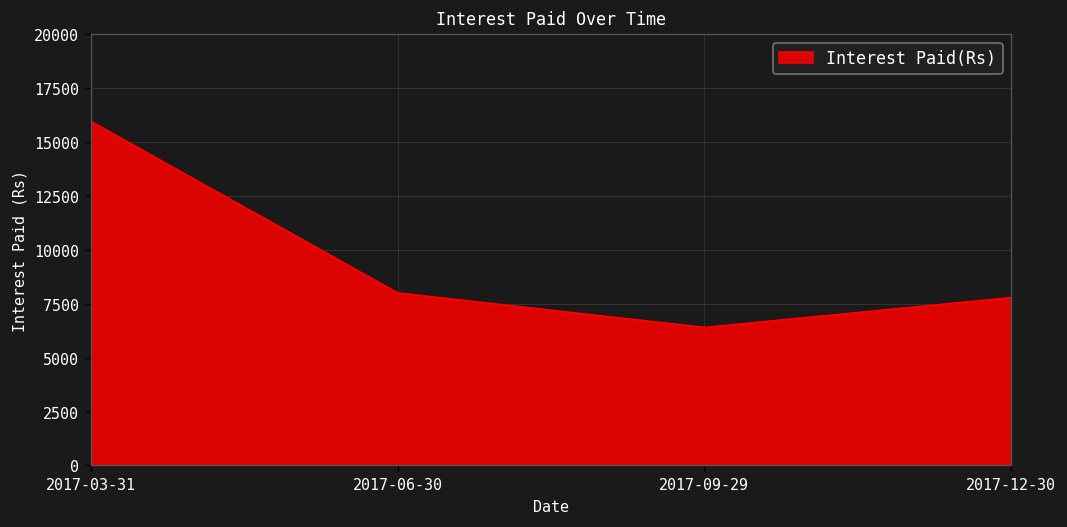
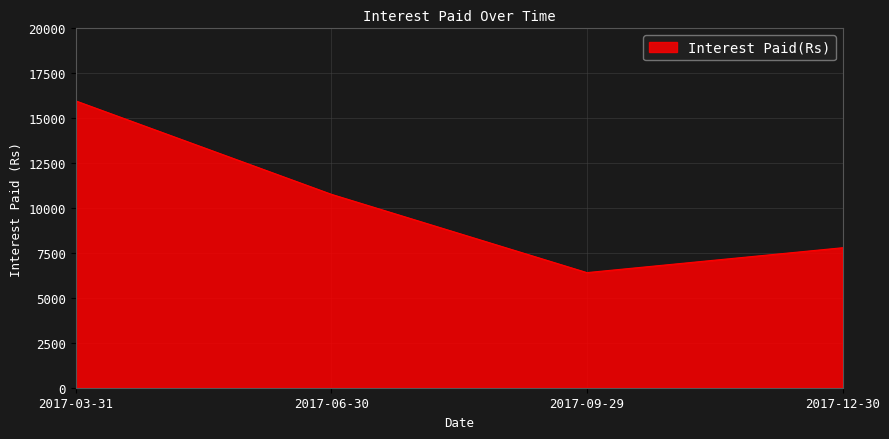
2017-06-30: 8000 -> 10800
